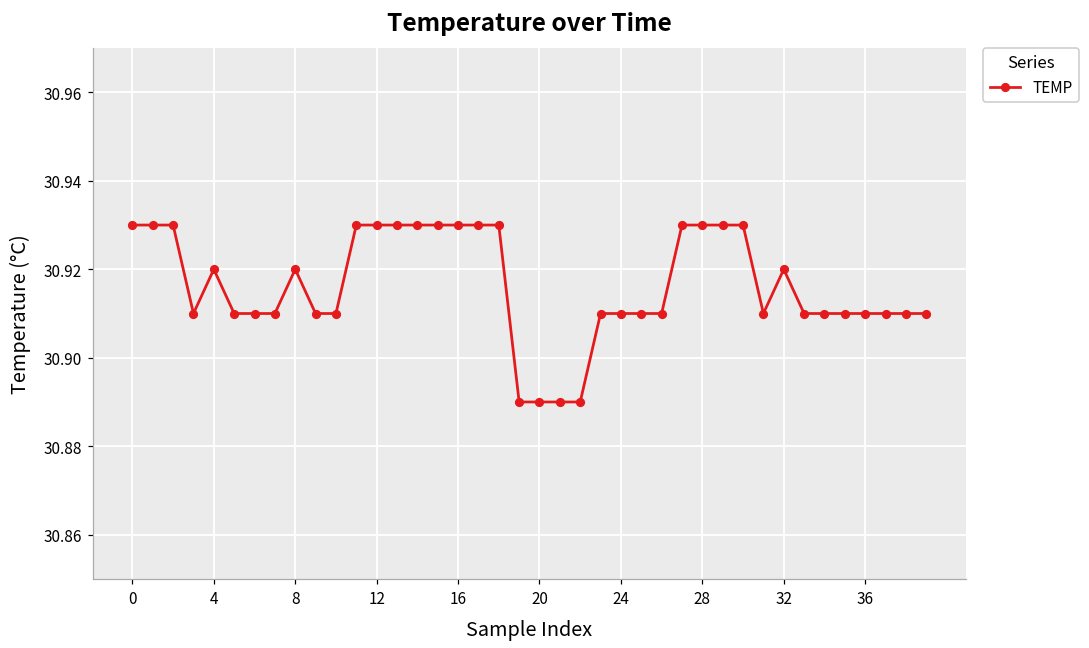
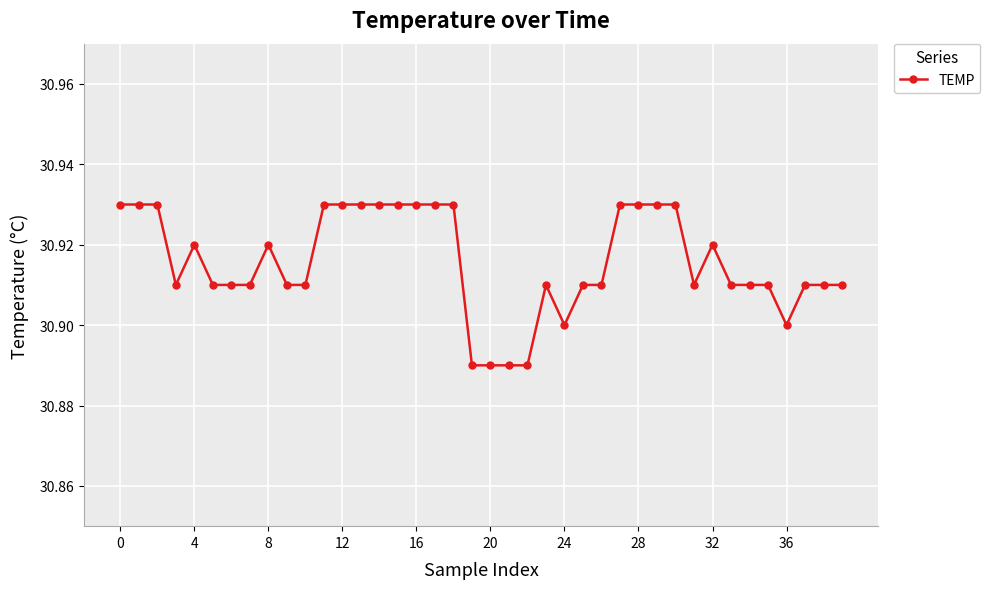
24: 30.91 -> 30.90
36: 30.91 -> 30.90
